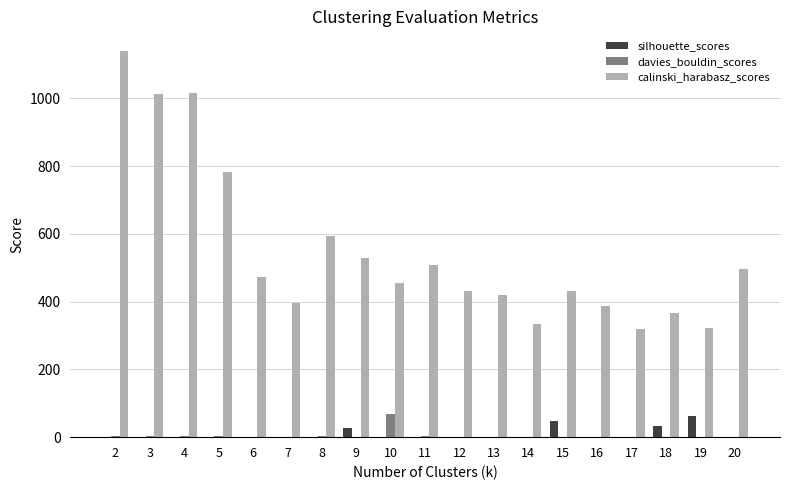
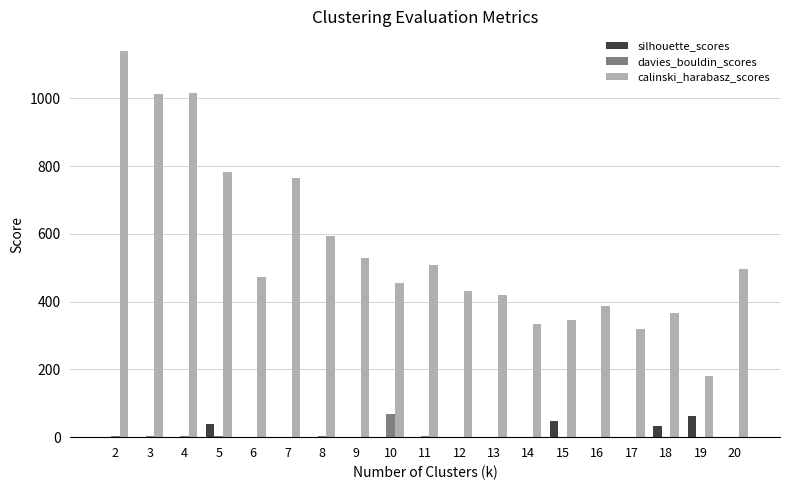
silhouette_scores, 5: 0 -> 40
calinski_harabasz_scores, 7: 400 -> 770
silhouette_scores, 9: 30 -> 0
calinski_harabasz_scores, 15: 430 -> 350
calinski_harabasz_scores, 19: 320 -> 180
